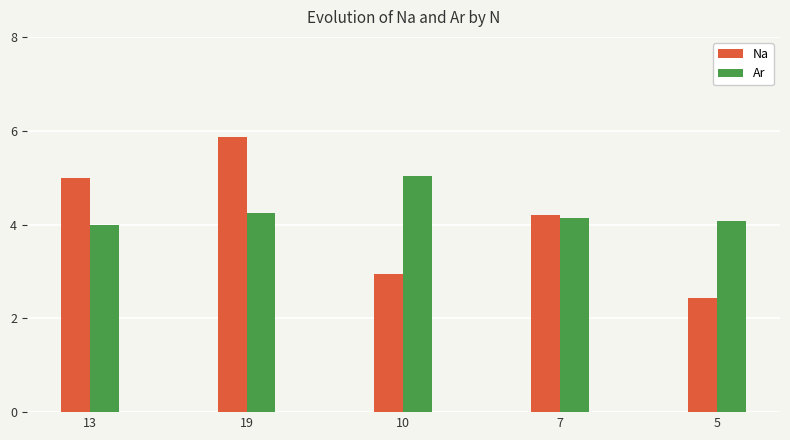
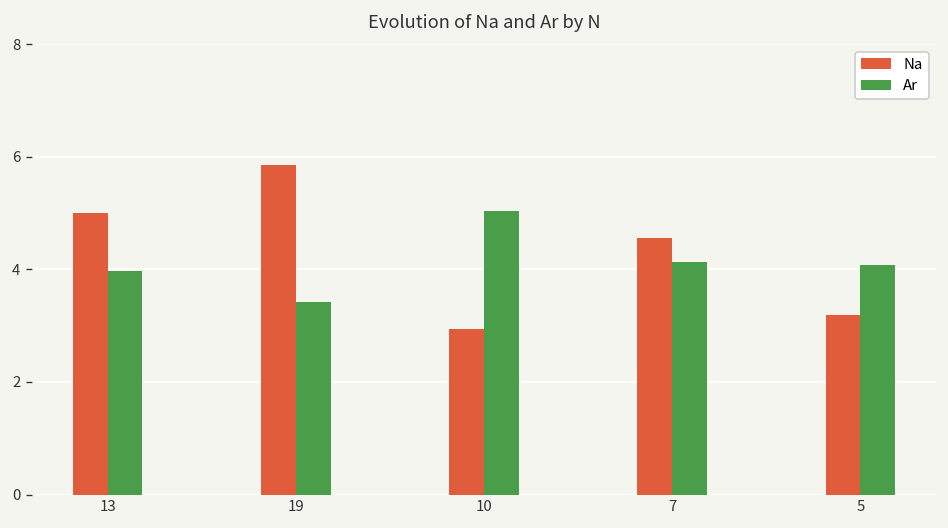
Ar, 19: 4.2 -> 3.4
Na, 7: 4.2 -> 4.6
Na, 5: 2.4 -> 3.2
